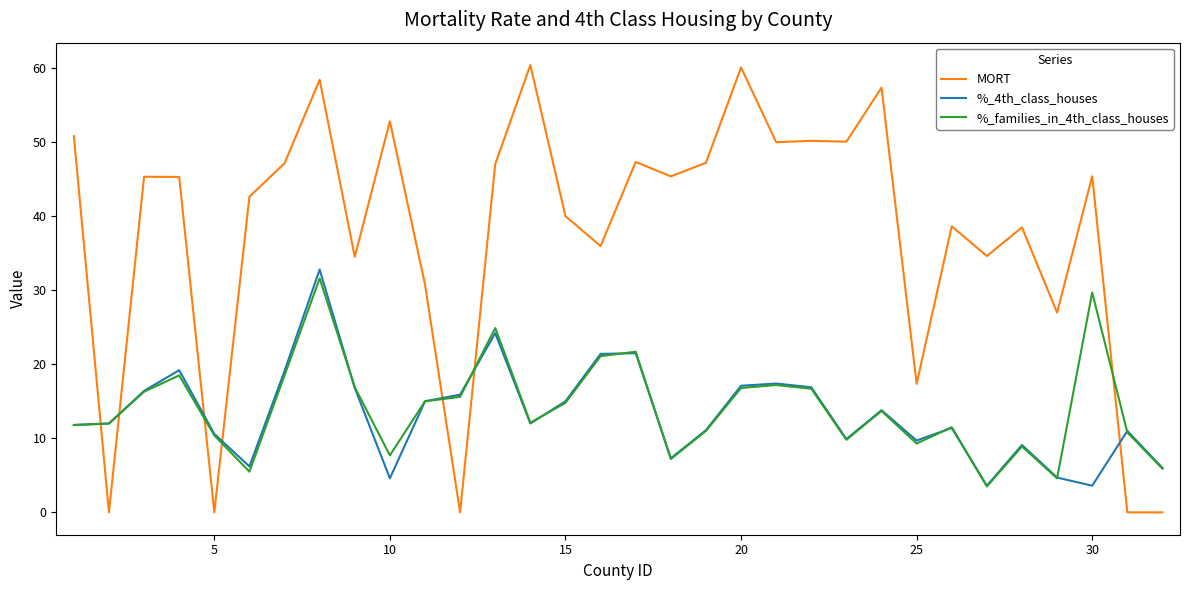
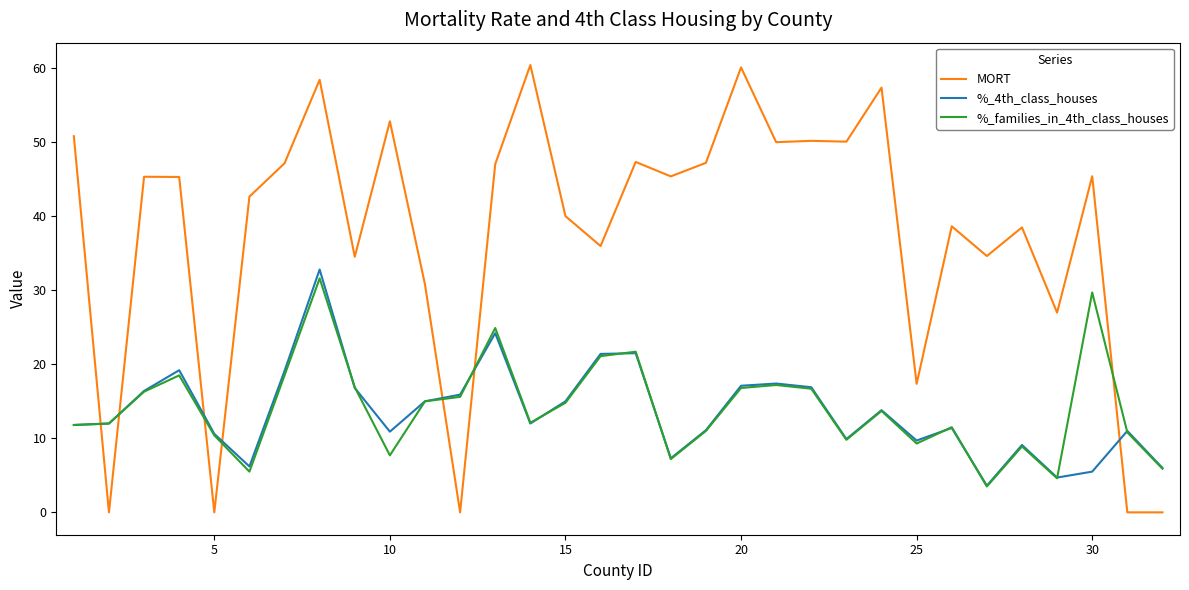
%_4th_class_houses, 10: 5 -> 11
%_4th_class_houses, 30: 4 -> 6
